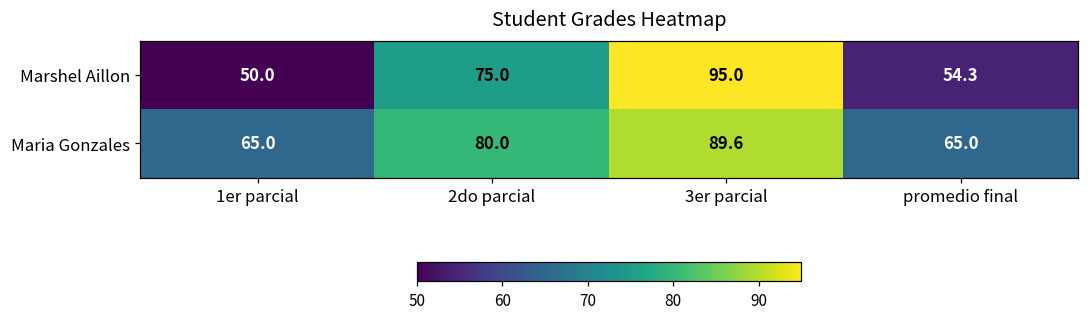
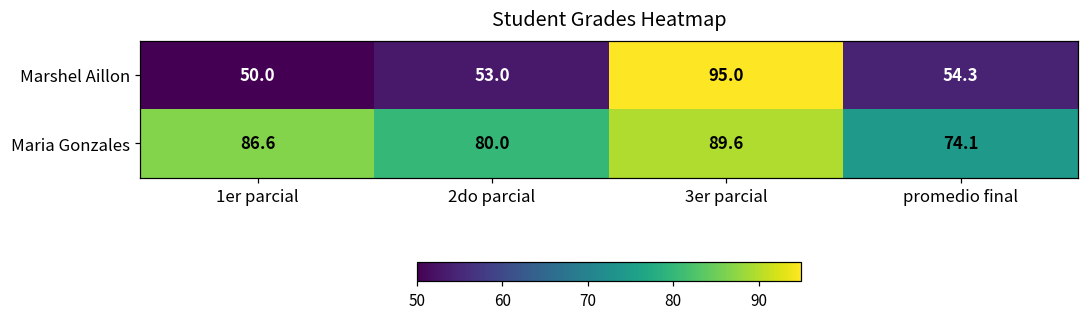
Marshel Aillon, 2do parcial: 75.0 -> 53.0
Maria Gonzales, 1er parcial: 65.0 -> 86.6
Maria Gonzales, promedio final: 65.0 -> 74.1
